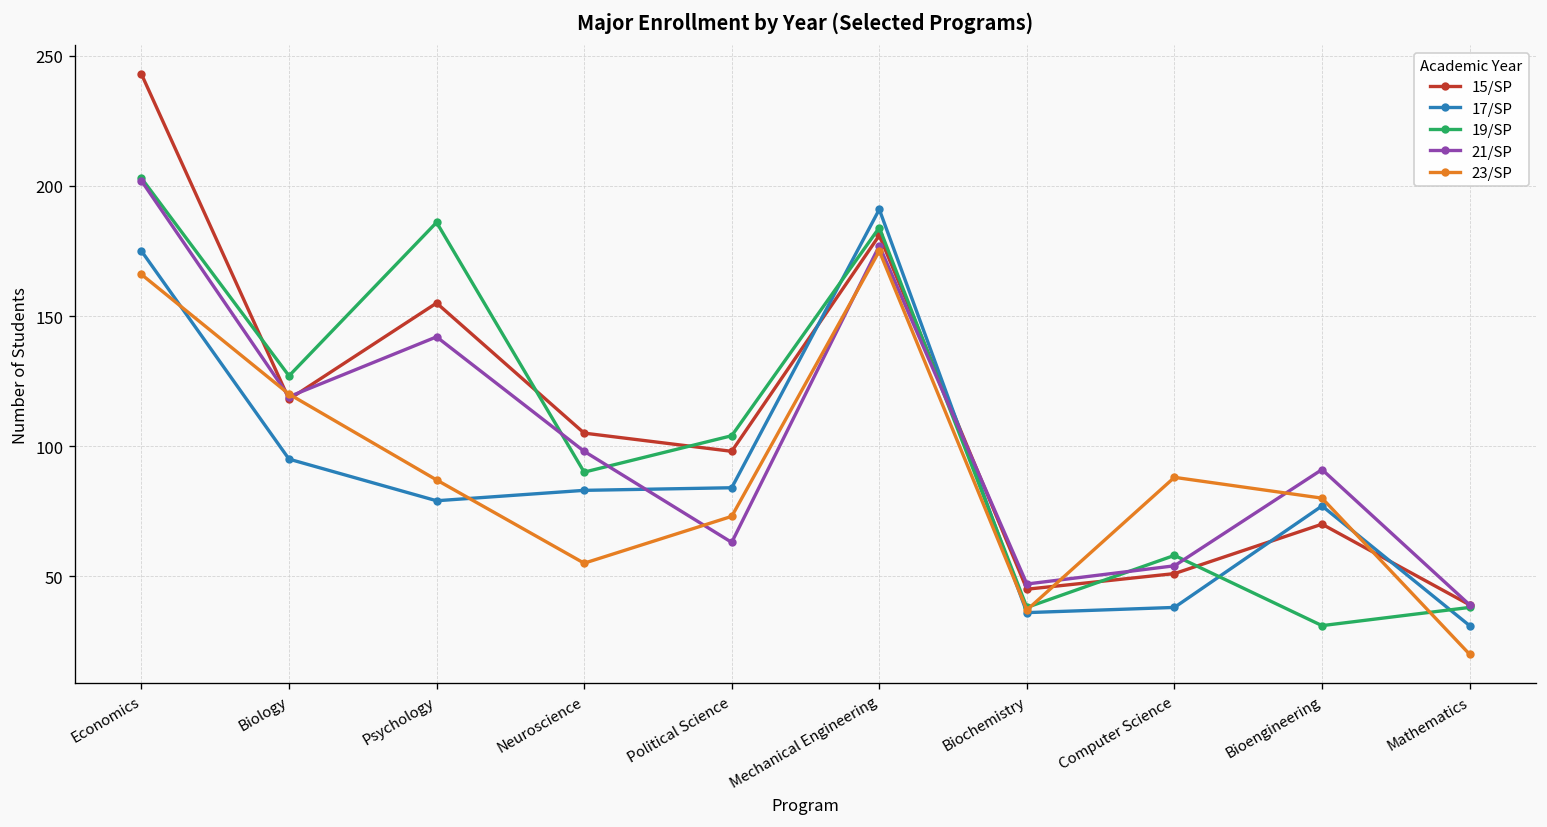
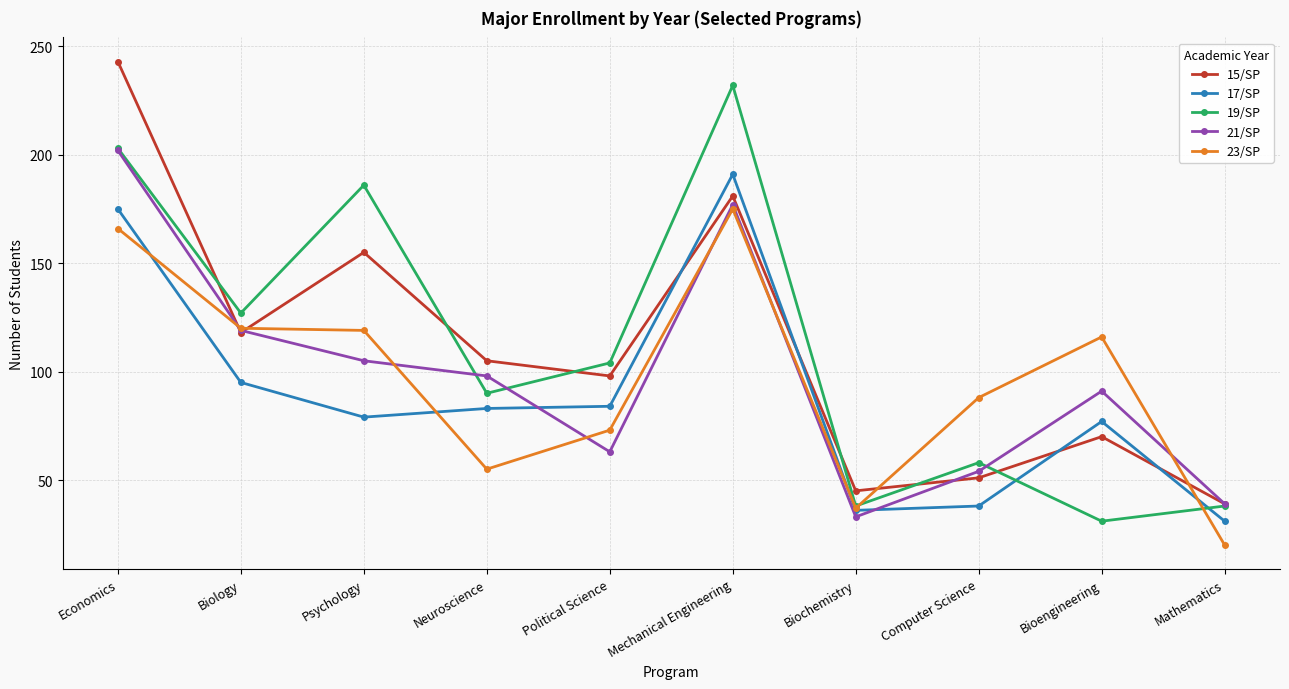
21/SP, Psychology: 142 -> 105
23/SP, Psychology: 87 -> 119
19/SP, Mechanical Engineering: 184 -> 232
21/SP, Biochemistry: 47 -> 33
23/SP, Bioengineering: 80 -> 116
